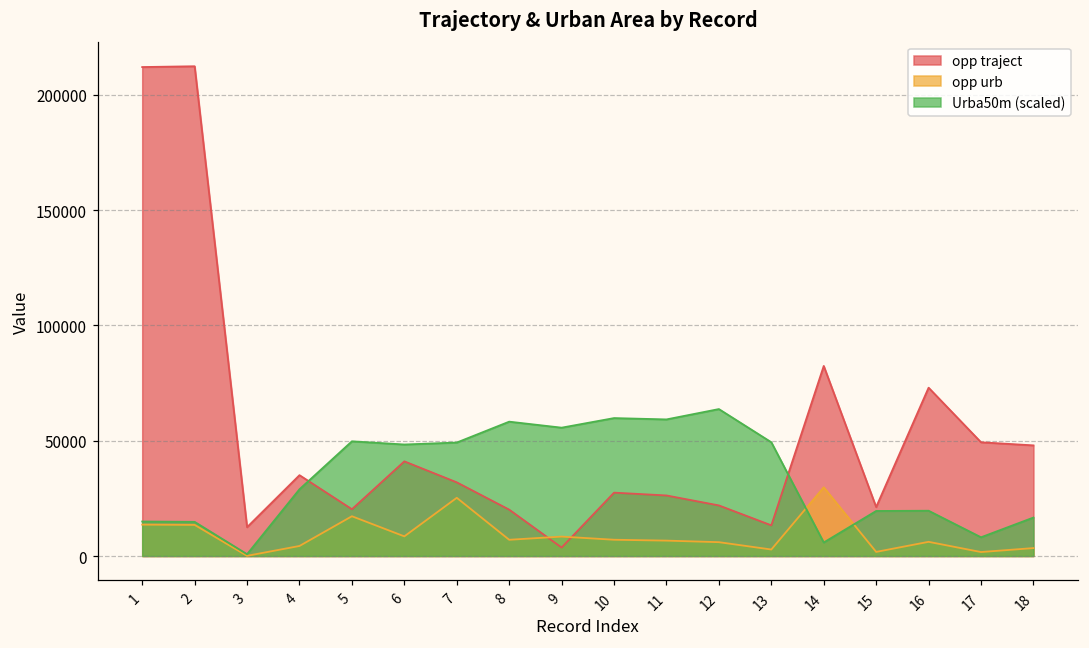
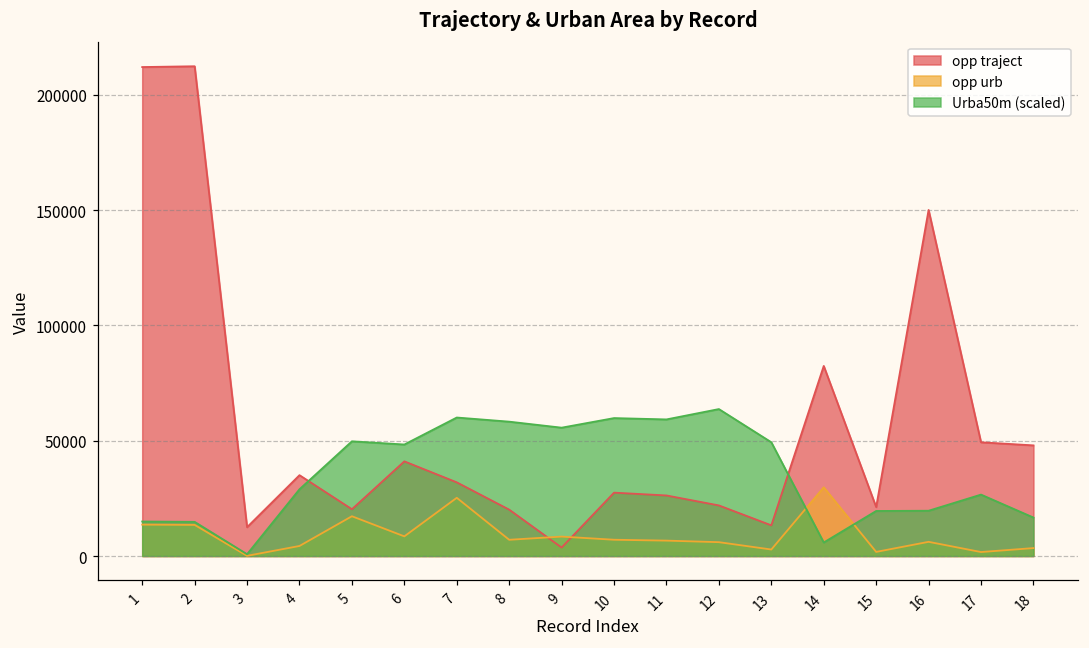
Urba50m (scaled), 7: 49000 -> 60000
opp traject, 16: 73000 -> 150000
Urba50m (scaled), 17: 8000 -> 27000
